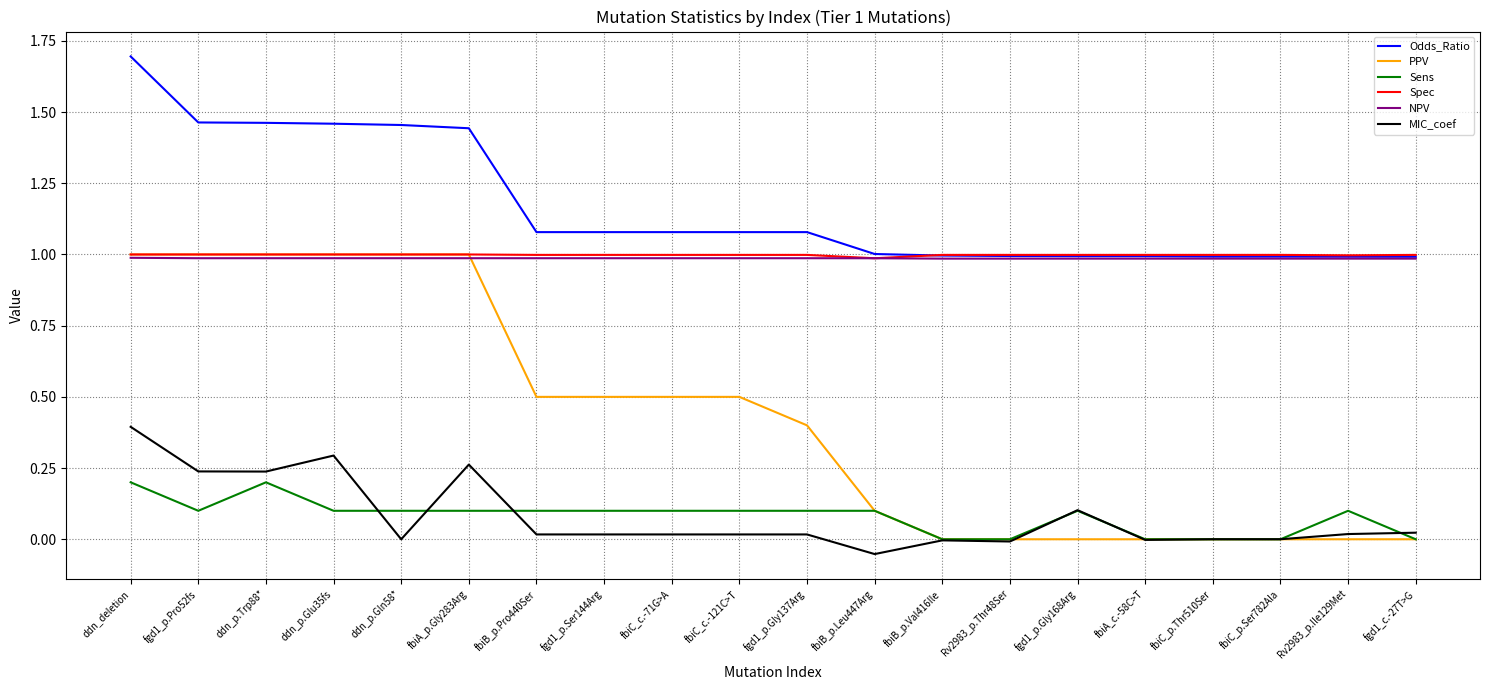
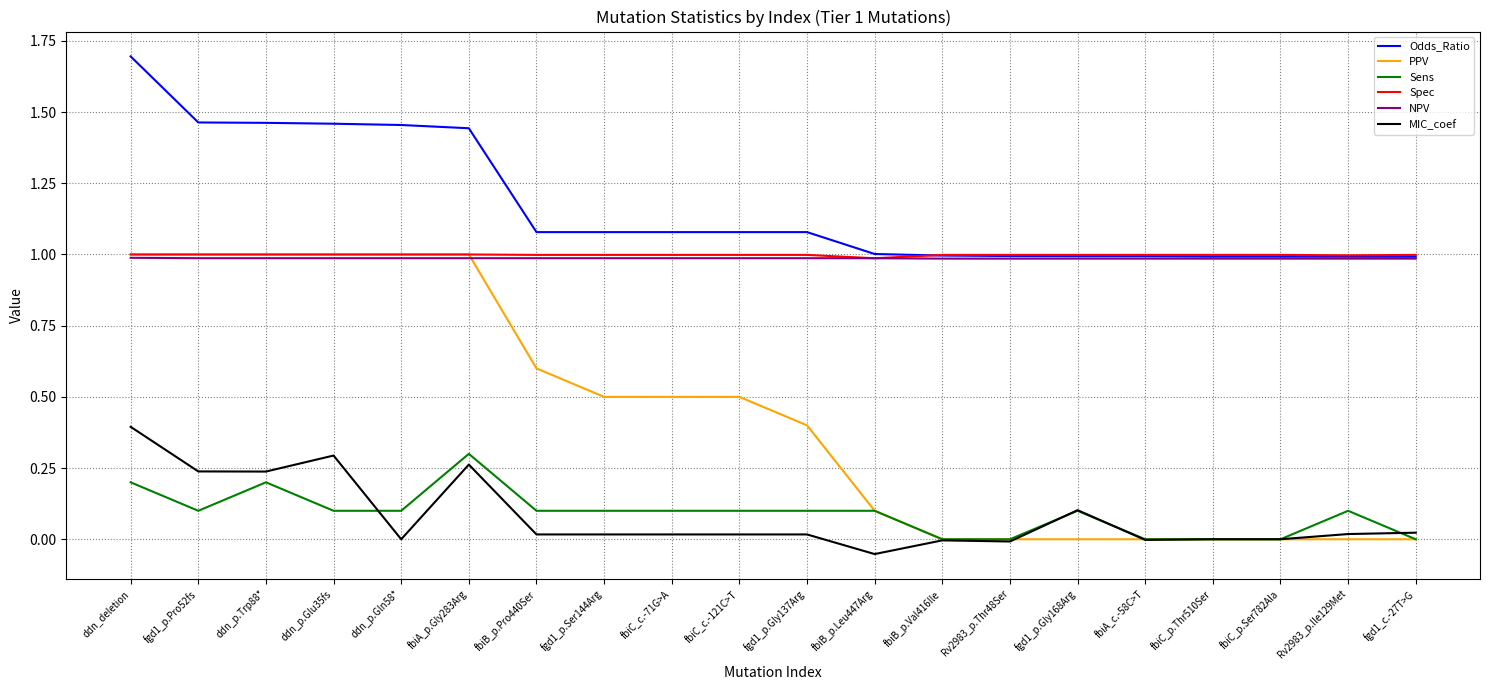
Sens, fbiA_p.Gly283Arg: 0.1 -> 0.3
PPV, fbiB_p.Pro440Ser: 0.5 -> 0.6
